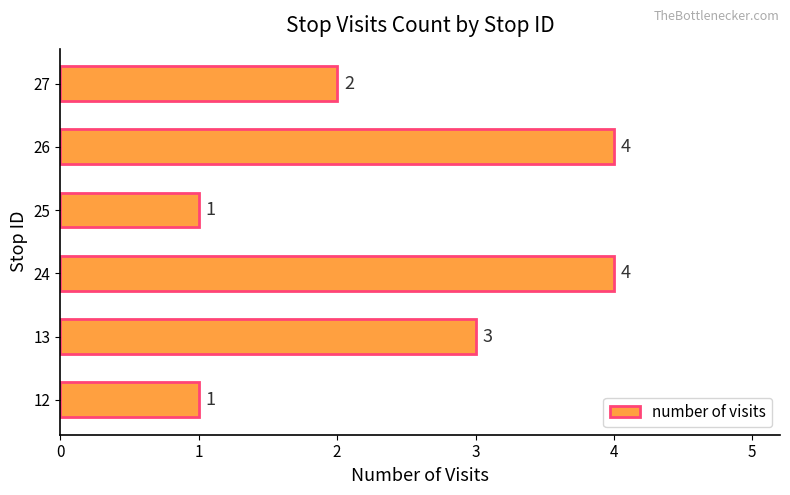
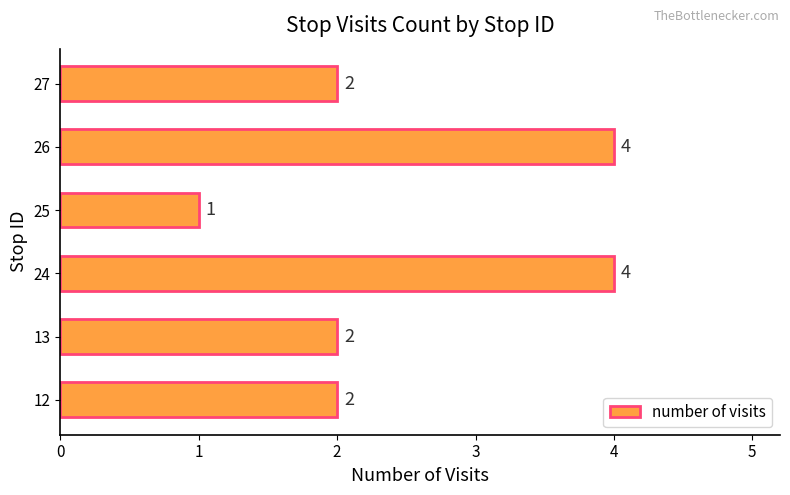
13: 3 -> 2
12: 1 -> 2
